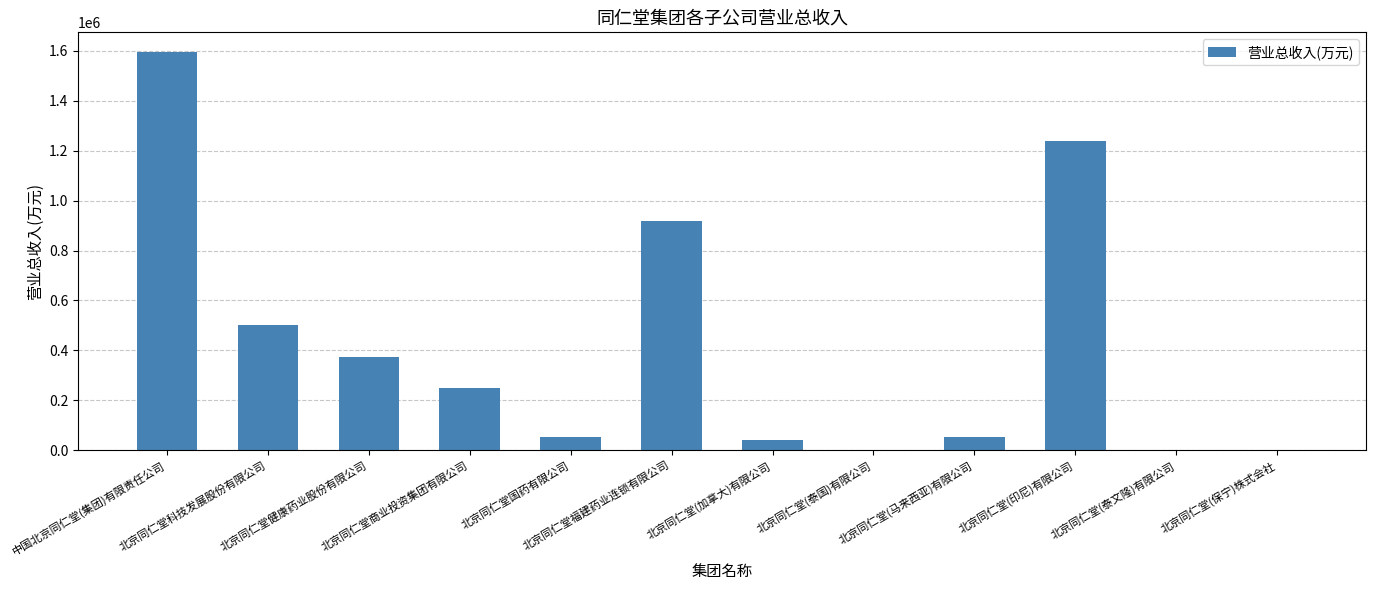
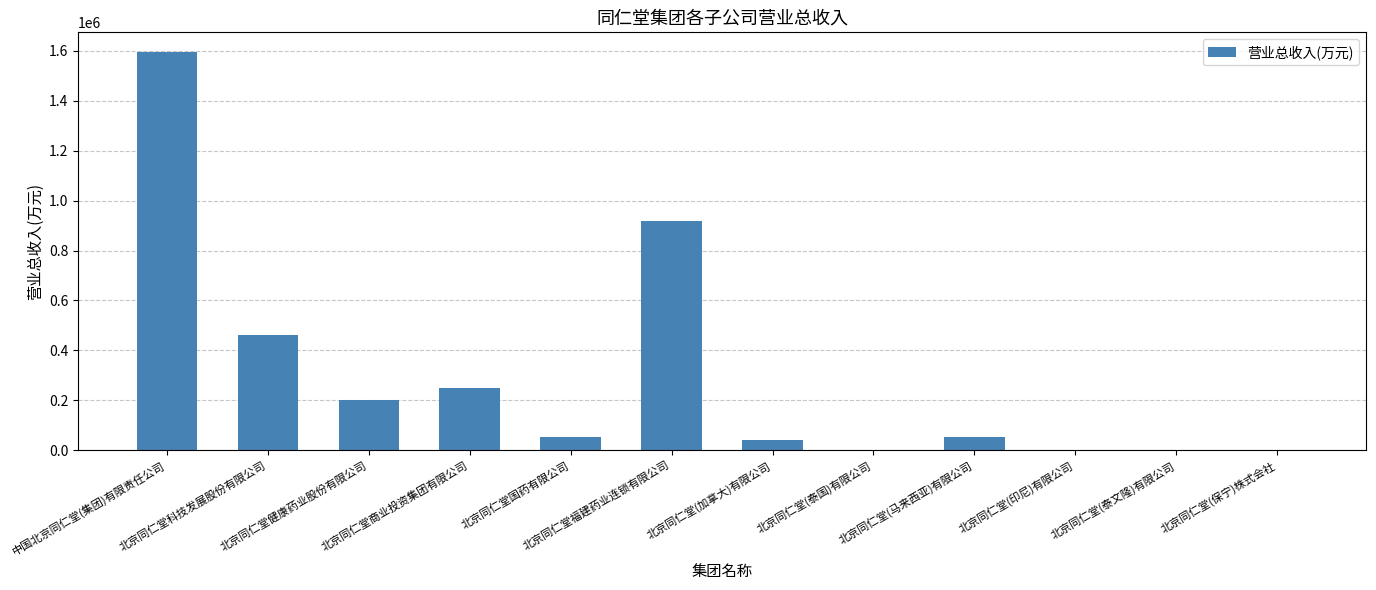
北京同仁堂科技发展股份有限公司: 500000 -> 460000
北京同仁堂健康药业股份有限公司: 370000 -> 200000
北京同仁堂(印尼)有限公司: 1240000 -> 0
